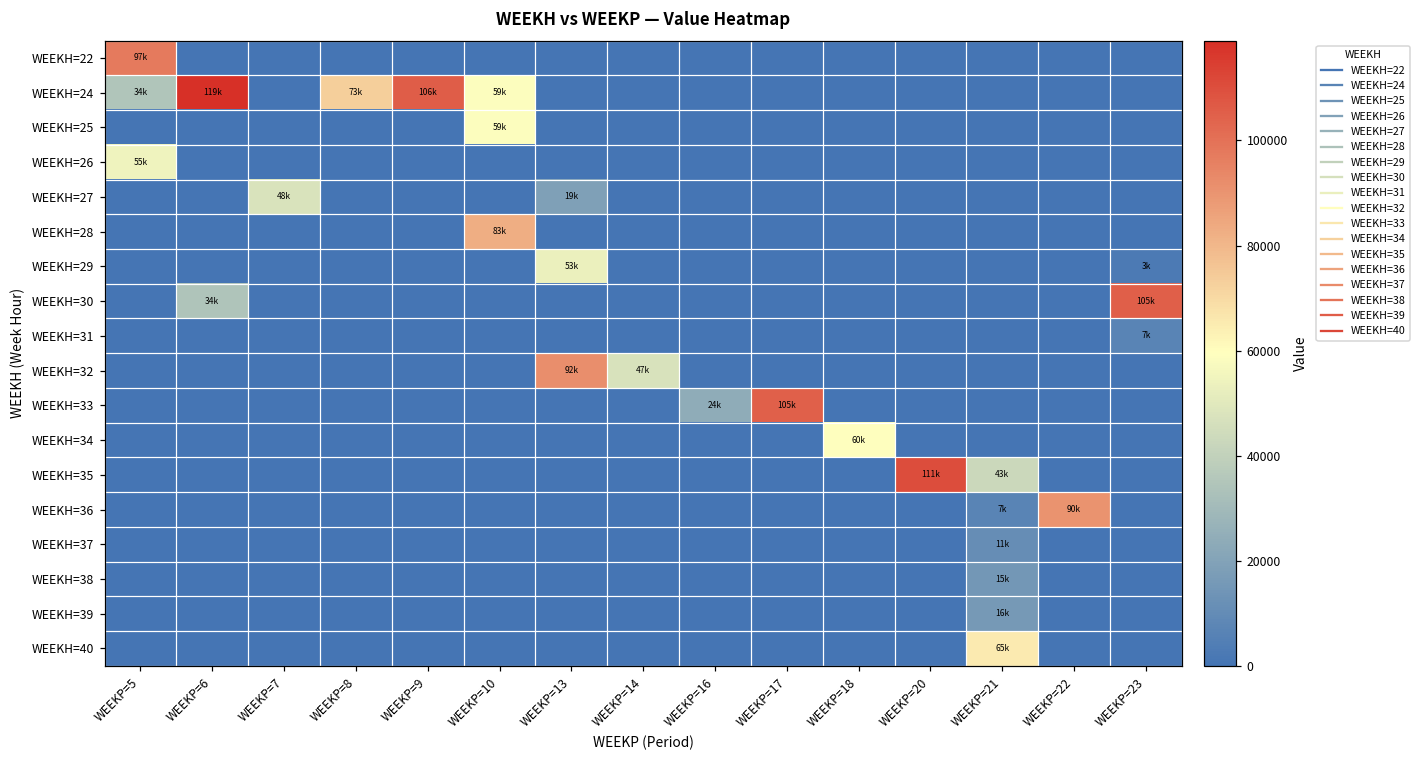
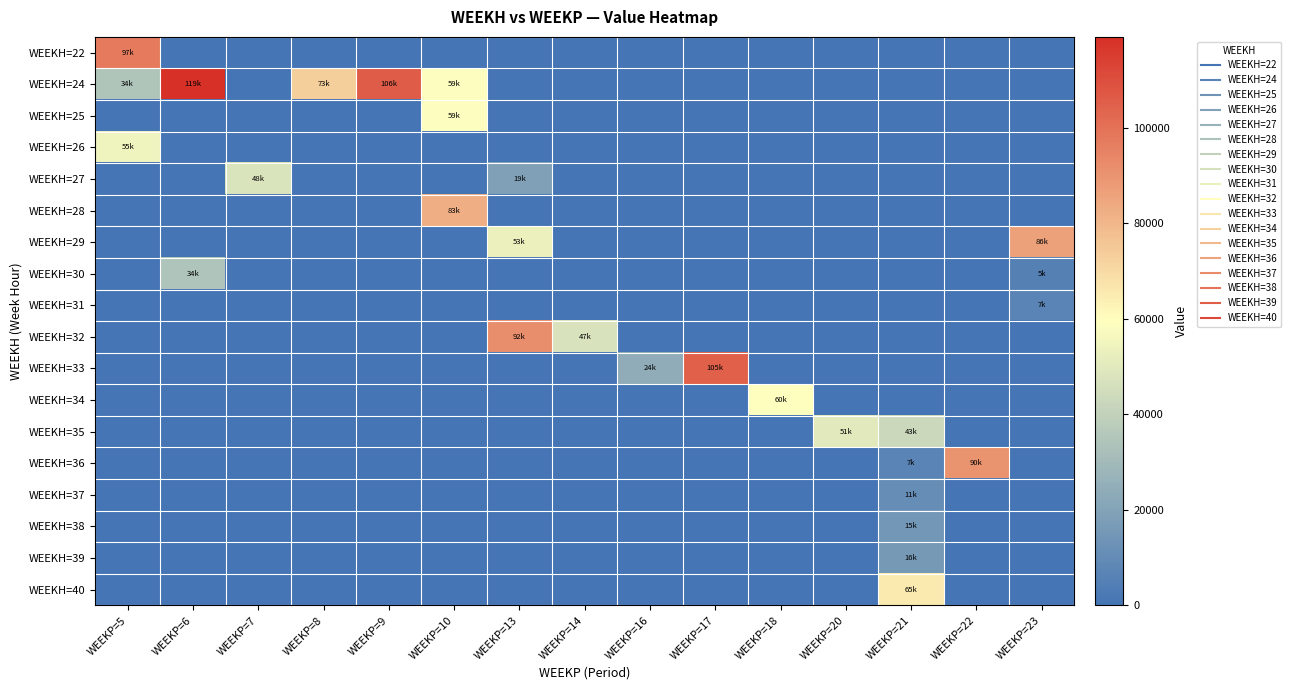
WEEKH=29, WEEKP=23: 3k -> 86k
WEEKH=30, WEEKP=23: 105k -> 5k
WEEKH=35, WEEKP=20: 111k -> 51k
